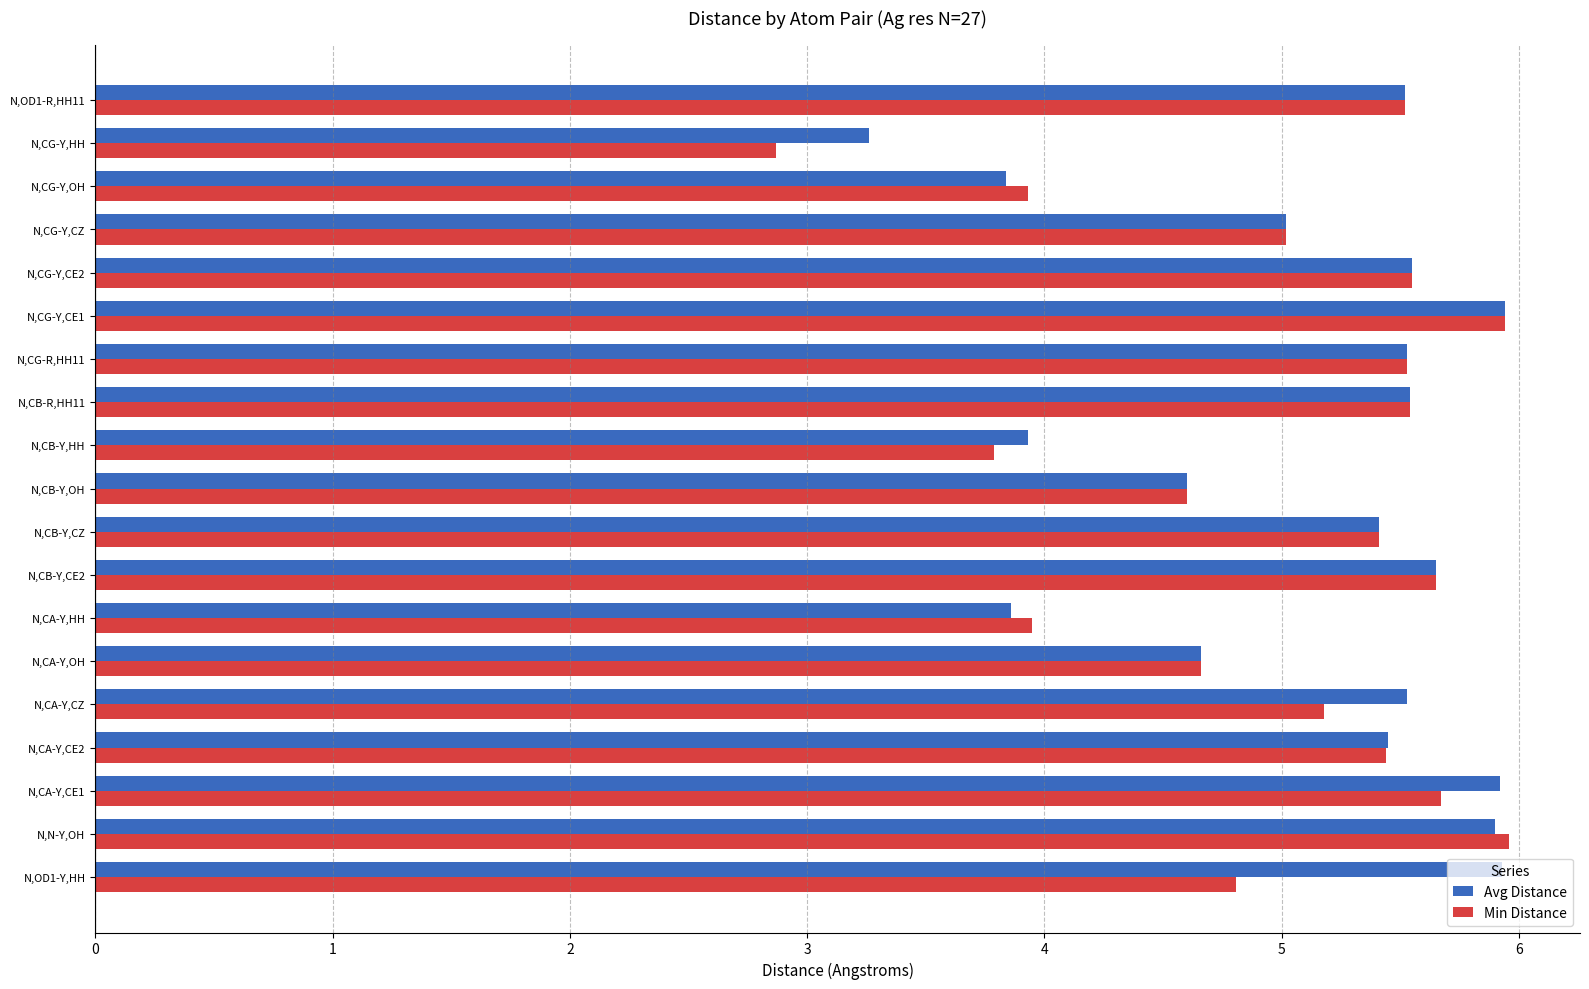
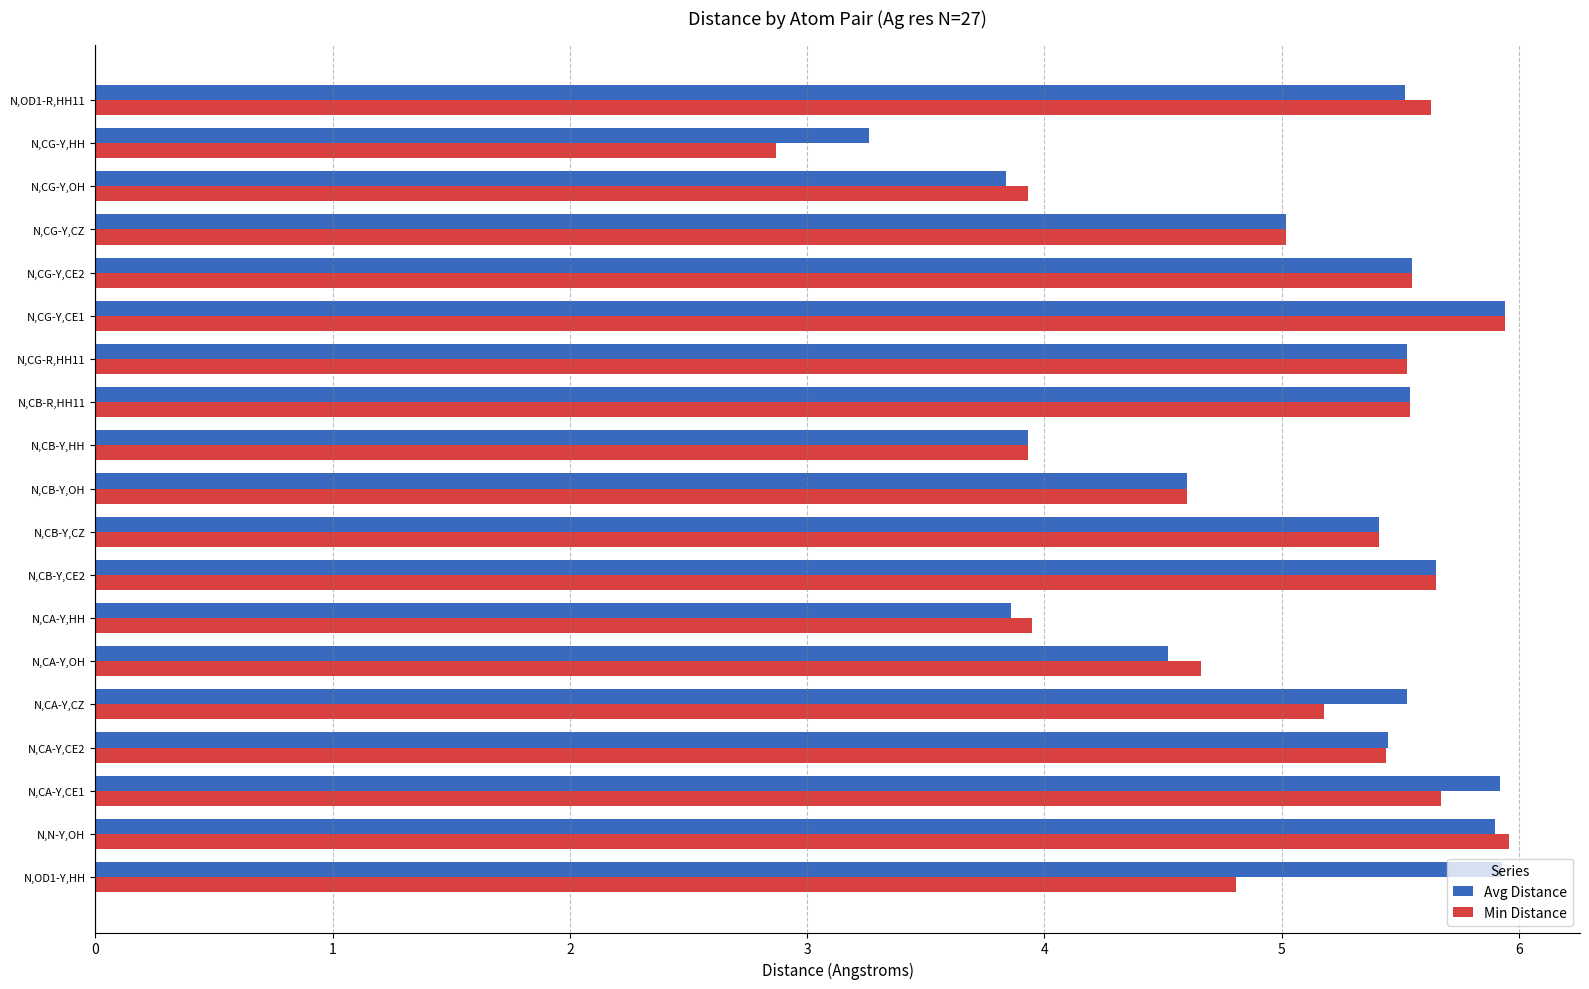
Min Distance, N,OD1-R,HH11: 5.52 -> 5.63
Min Distance, N,CB-Y,HH: 3.79 -> 3.93
Avg Distance, N,CA-Y,OH: 4.66 -> 4.52
